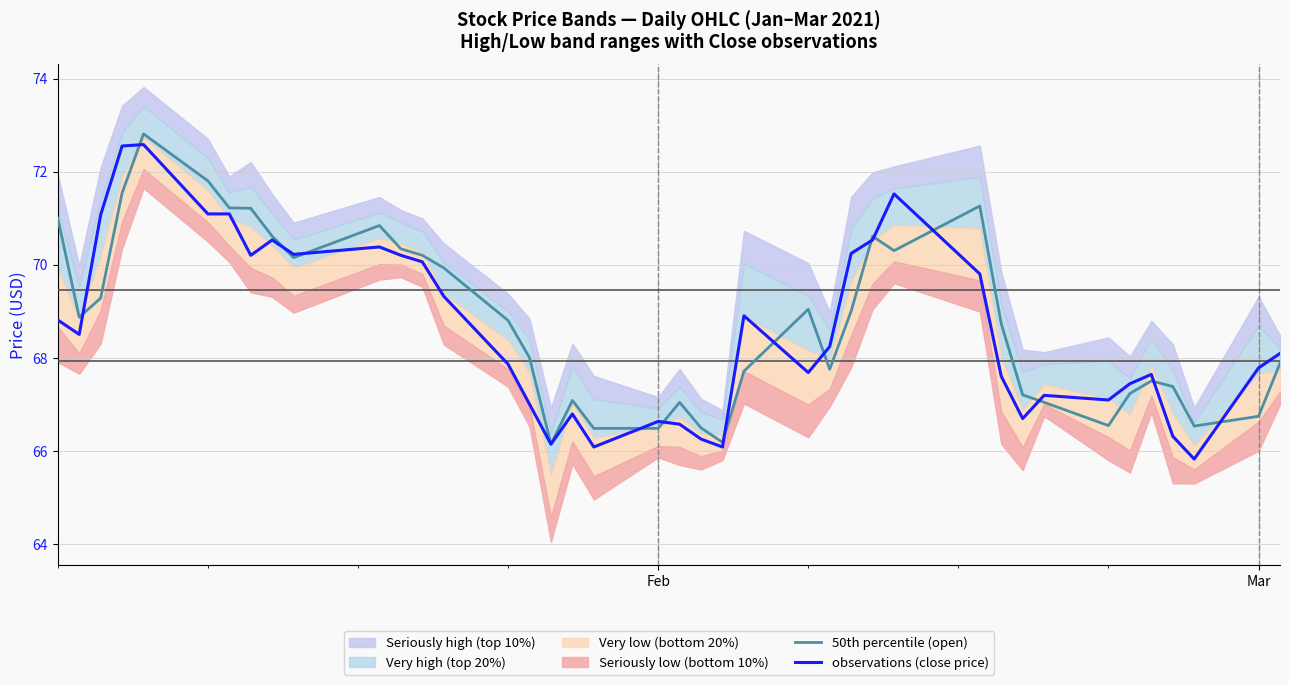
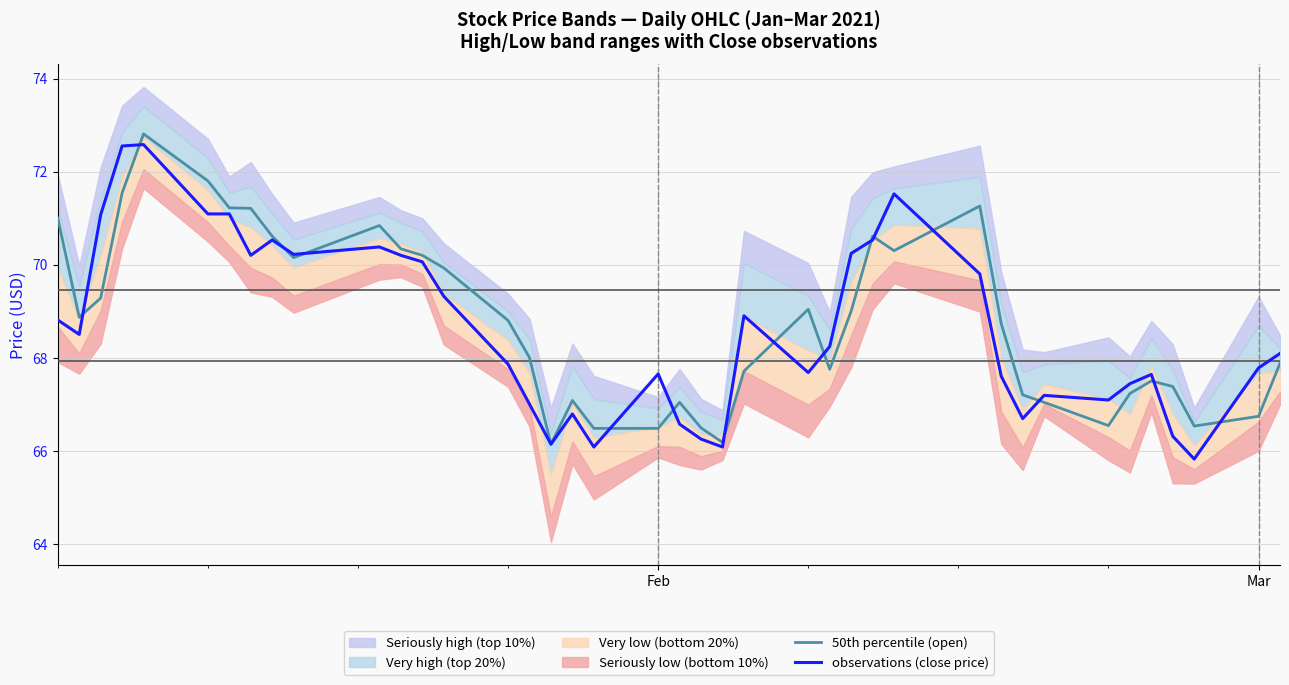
observations (close price), Feb: 66.6 -> 67.7
